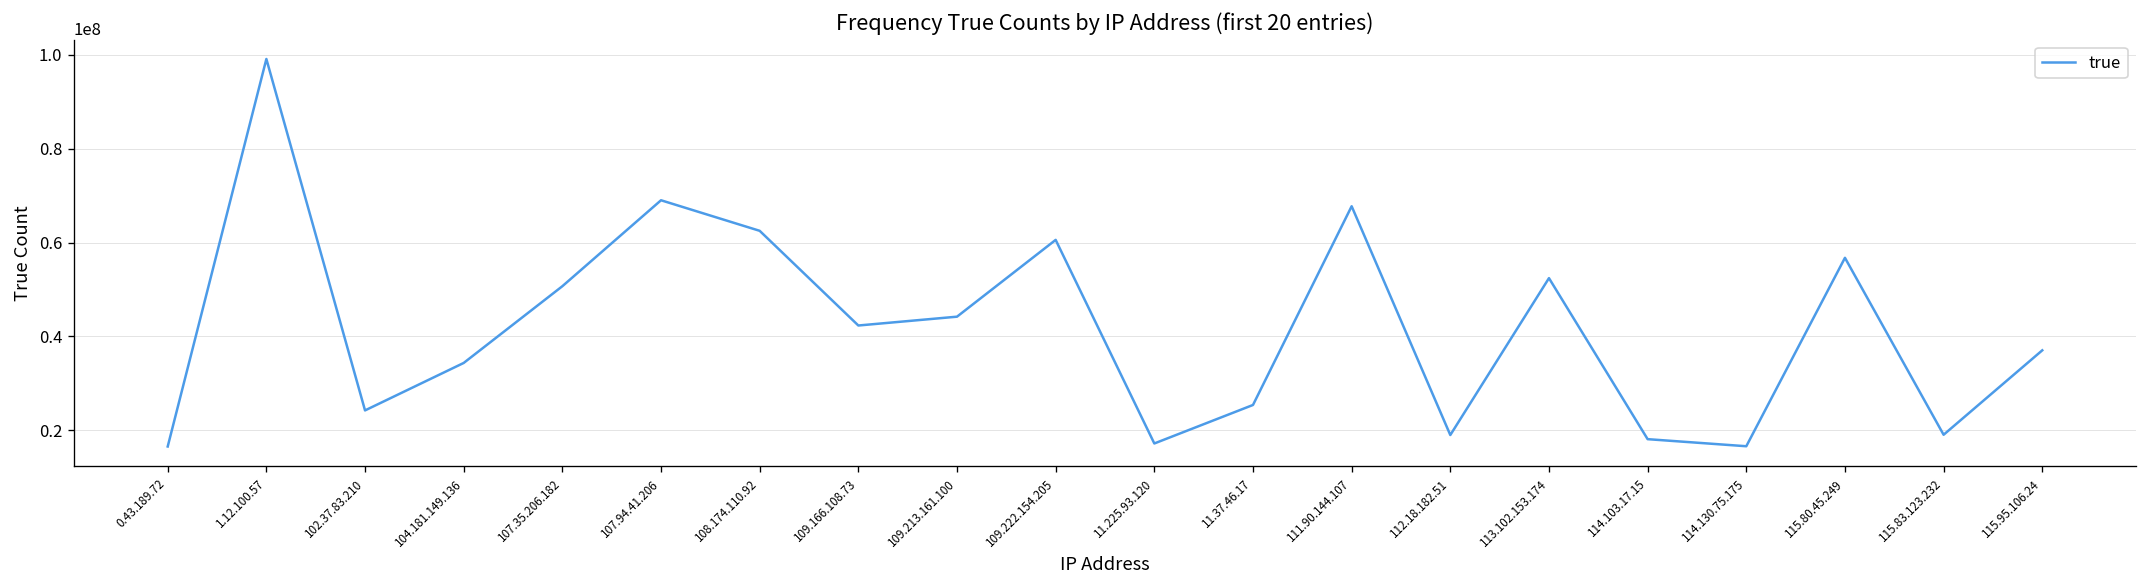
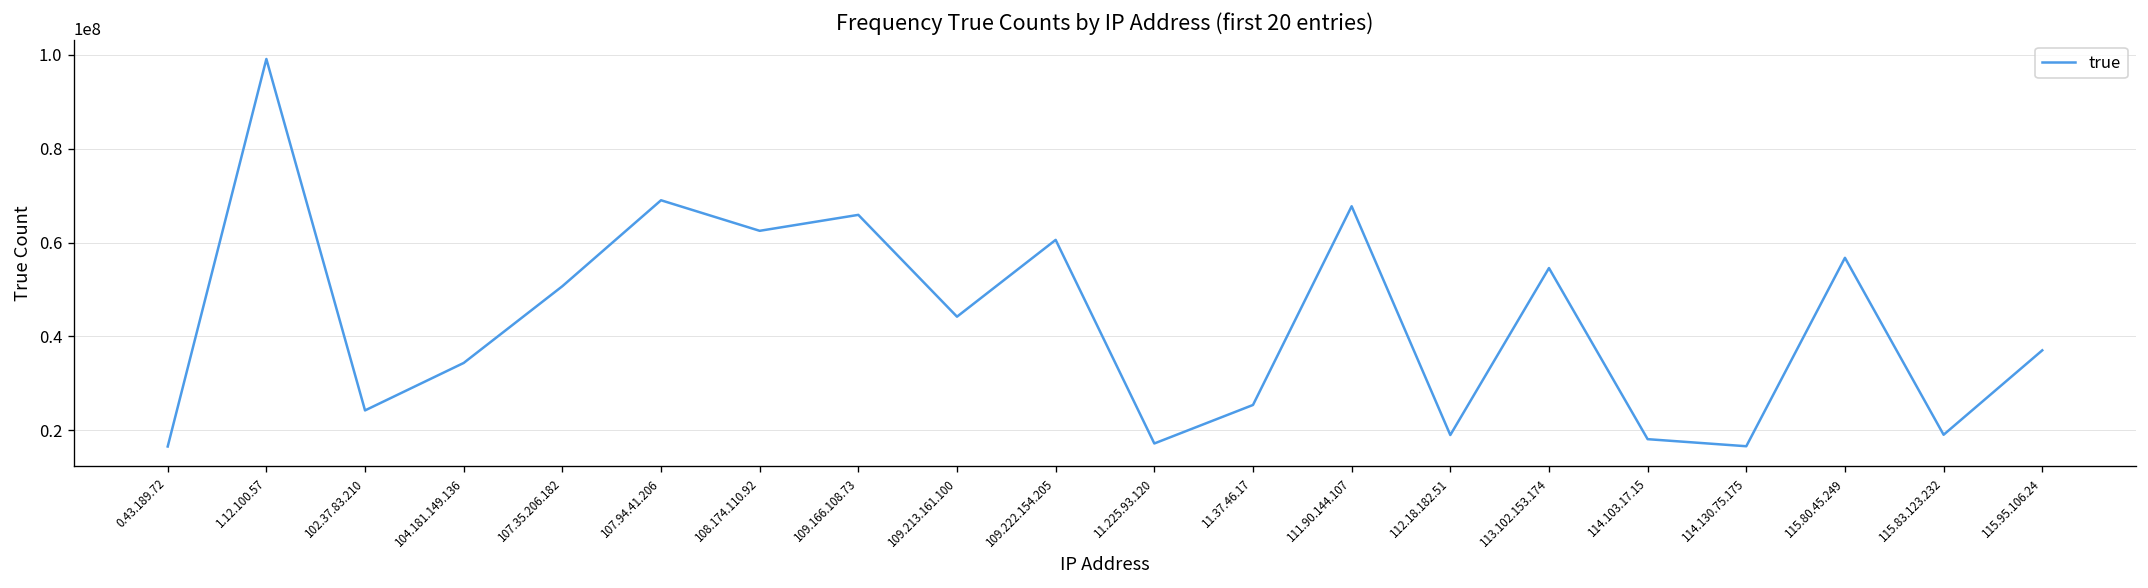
109.166.108.73: 42000000 -> 66000000
113.102.153.174: 52000000 -> 55000000
